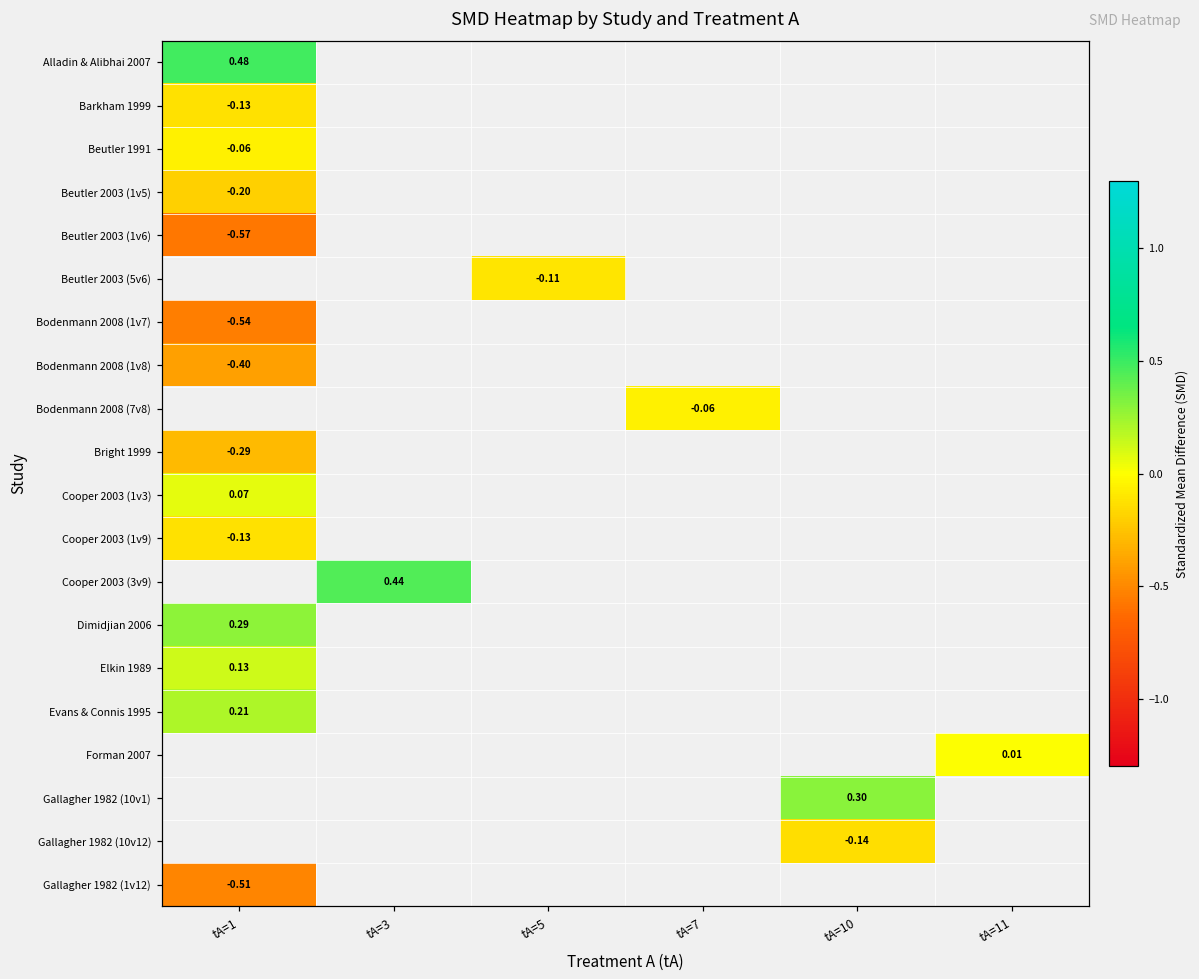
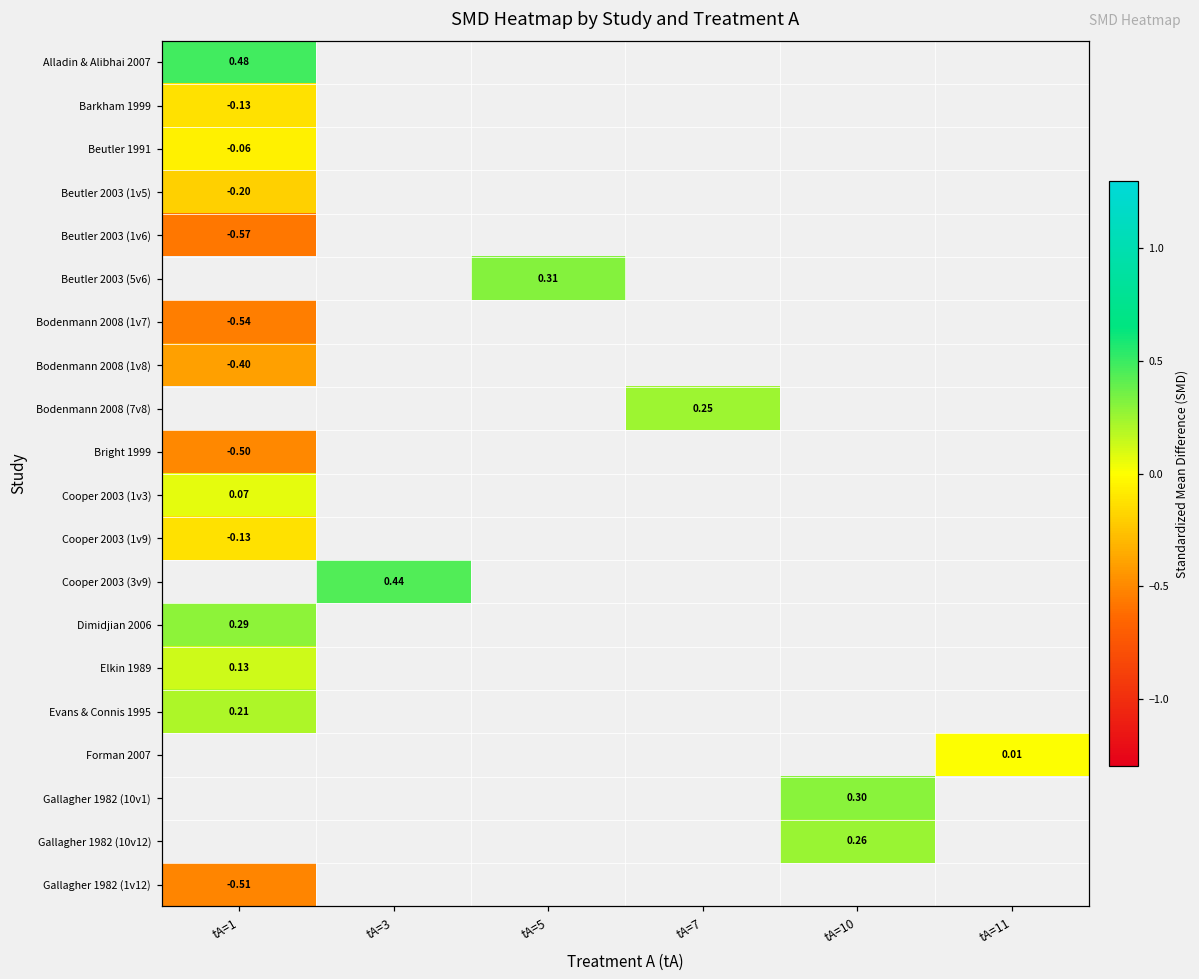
Beutler 2003 (5v6), tA=5: -0.11 -> 0.31
Bodenmann 2008 (7v8), tA=7: -0.06 -> 0.25
Bright 1999, tA=1: -0.29 -> -0.50
Gallagher 1982 (10v12), tA=10: -0.14 -> 0.26
